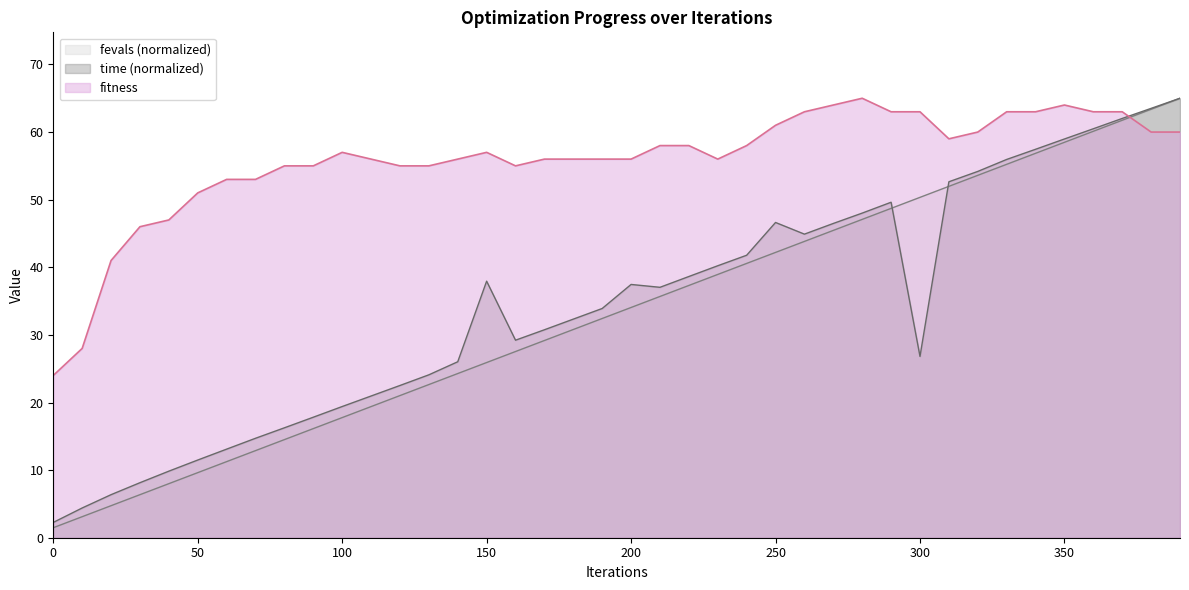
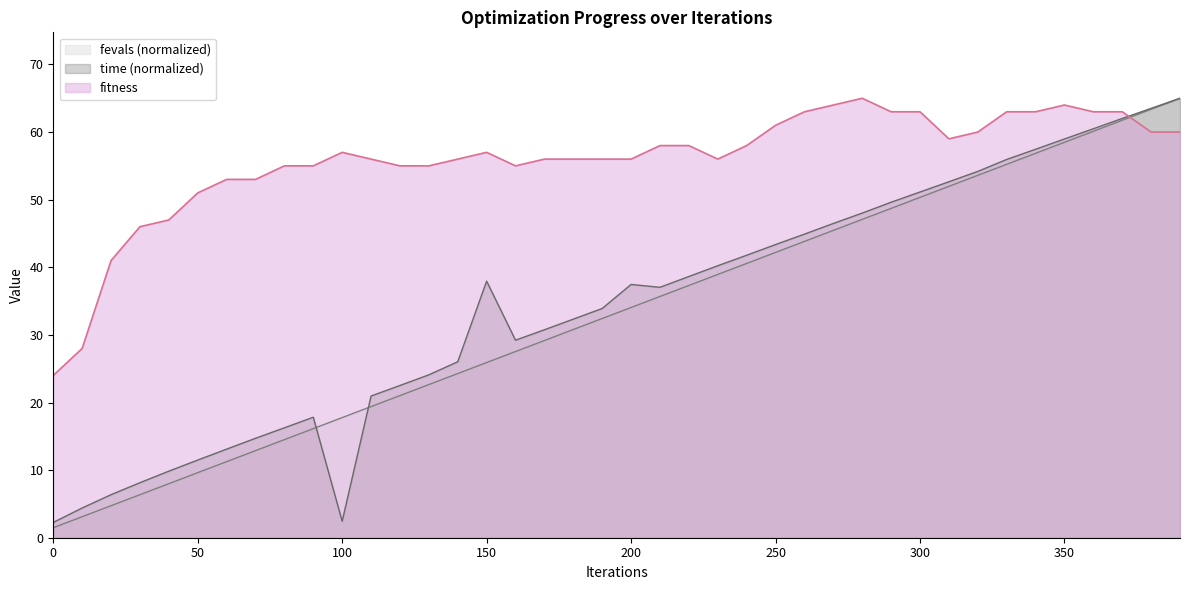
time (normalized), 100: 19 -> 2
time (normalized), 250: 47 -> 43
time (normalized), 300: 27 -> 51
